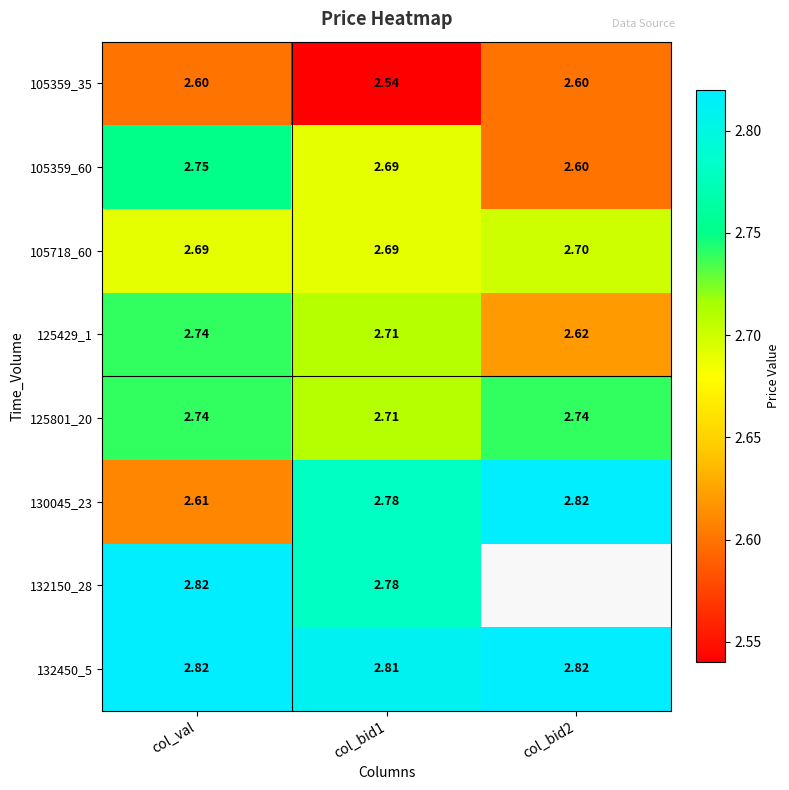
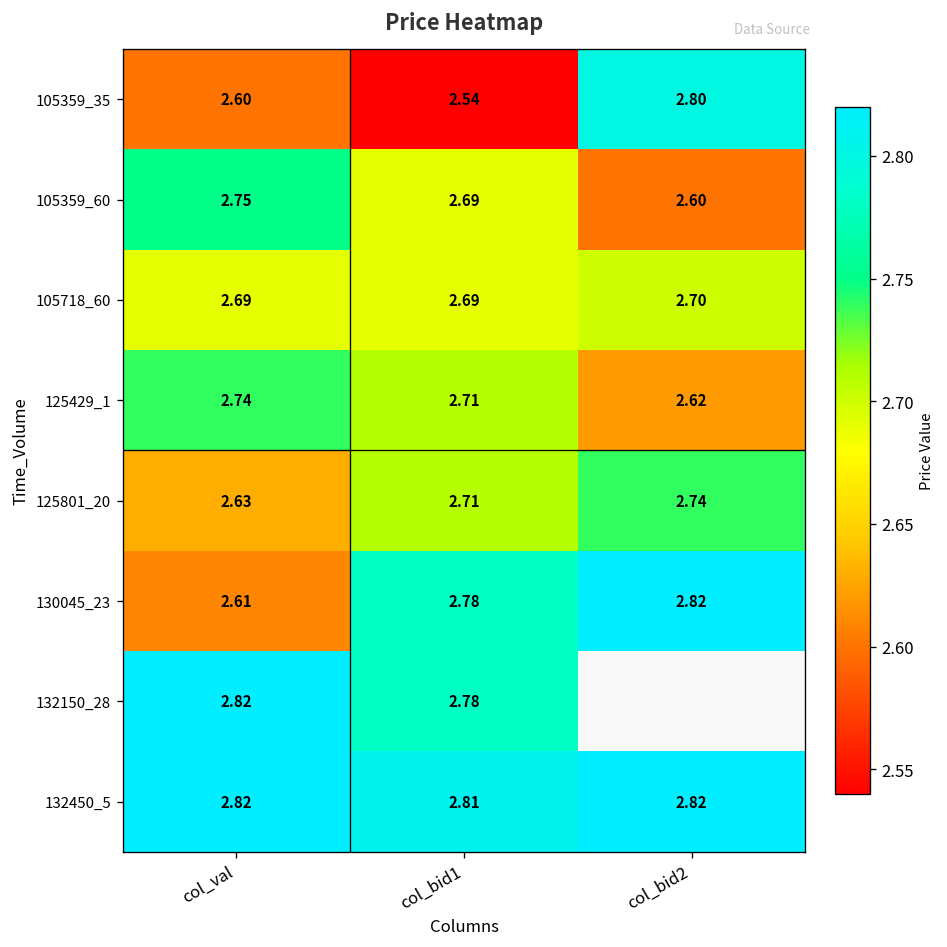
105359_35, col_bid2: 2.60 -> 2.80
125801_20, col_val: 2.74 -> 2.63
